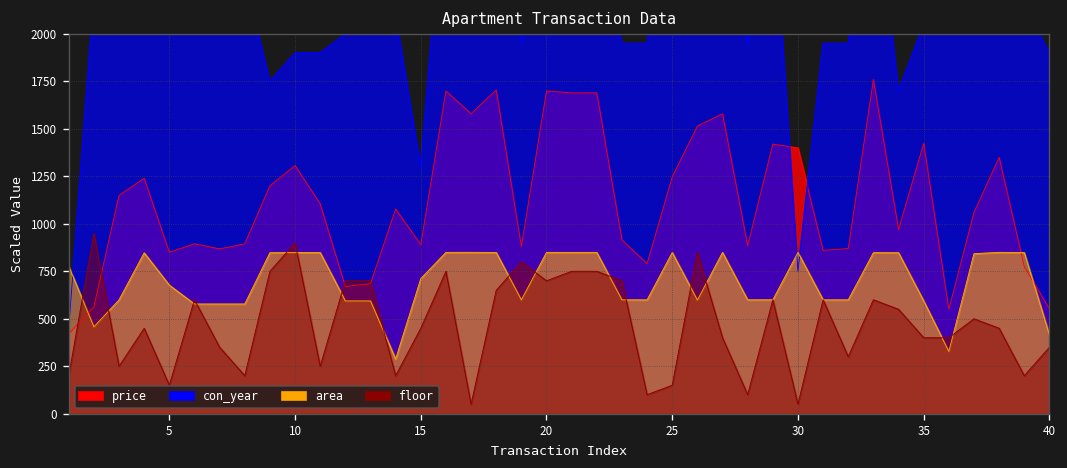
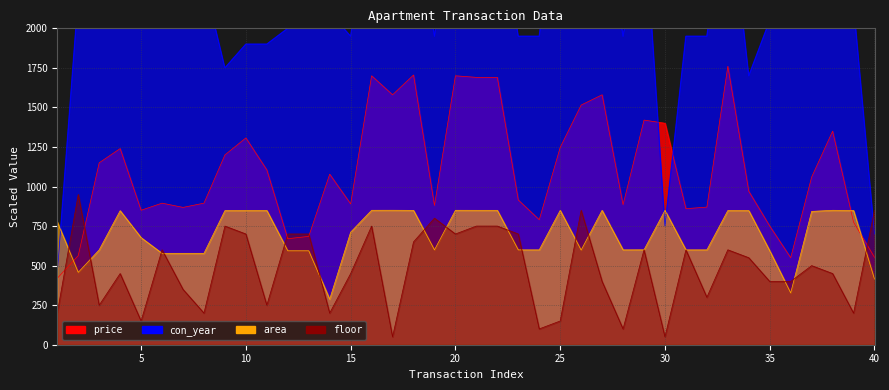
floor, 10: 900 -> 700
con_year, 15: 1300 -> 1950
price, 35: 1420 -> 750
con_year, 40: 1900 -> 700
floor, 40: 350 -> 850
